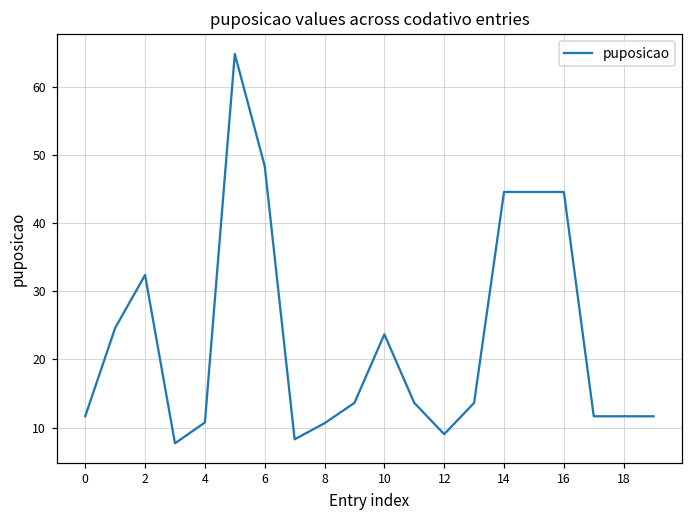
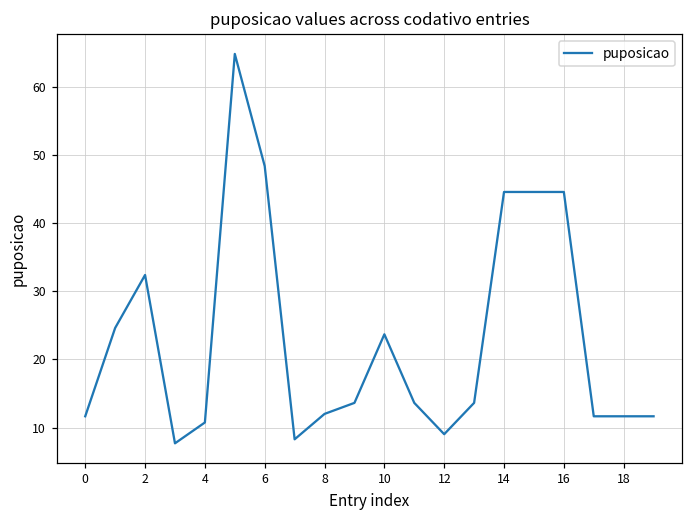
8: 11 -> 12
